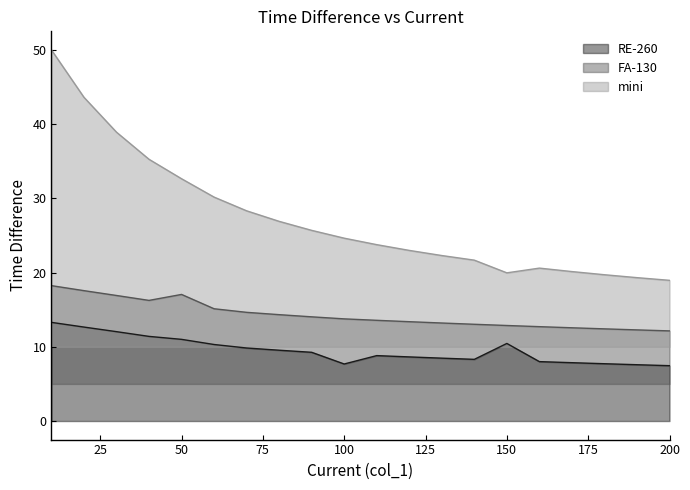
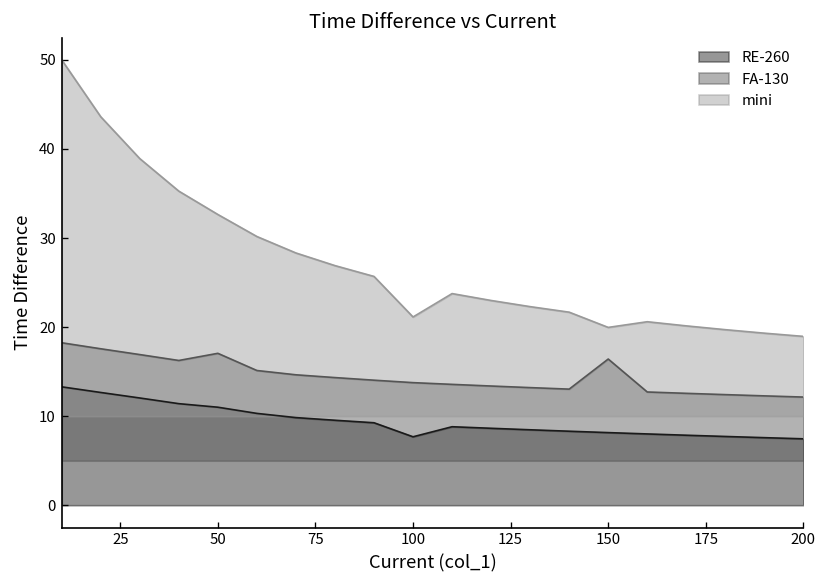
mini, 100: 25 -> 21
RE-260, 150: 10 -> 8
FA-130, 150: 13 -> 16
